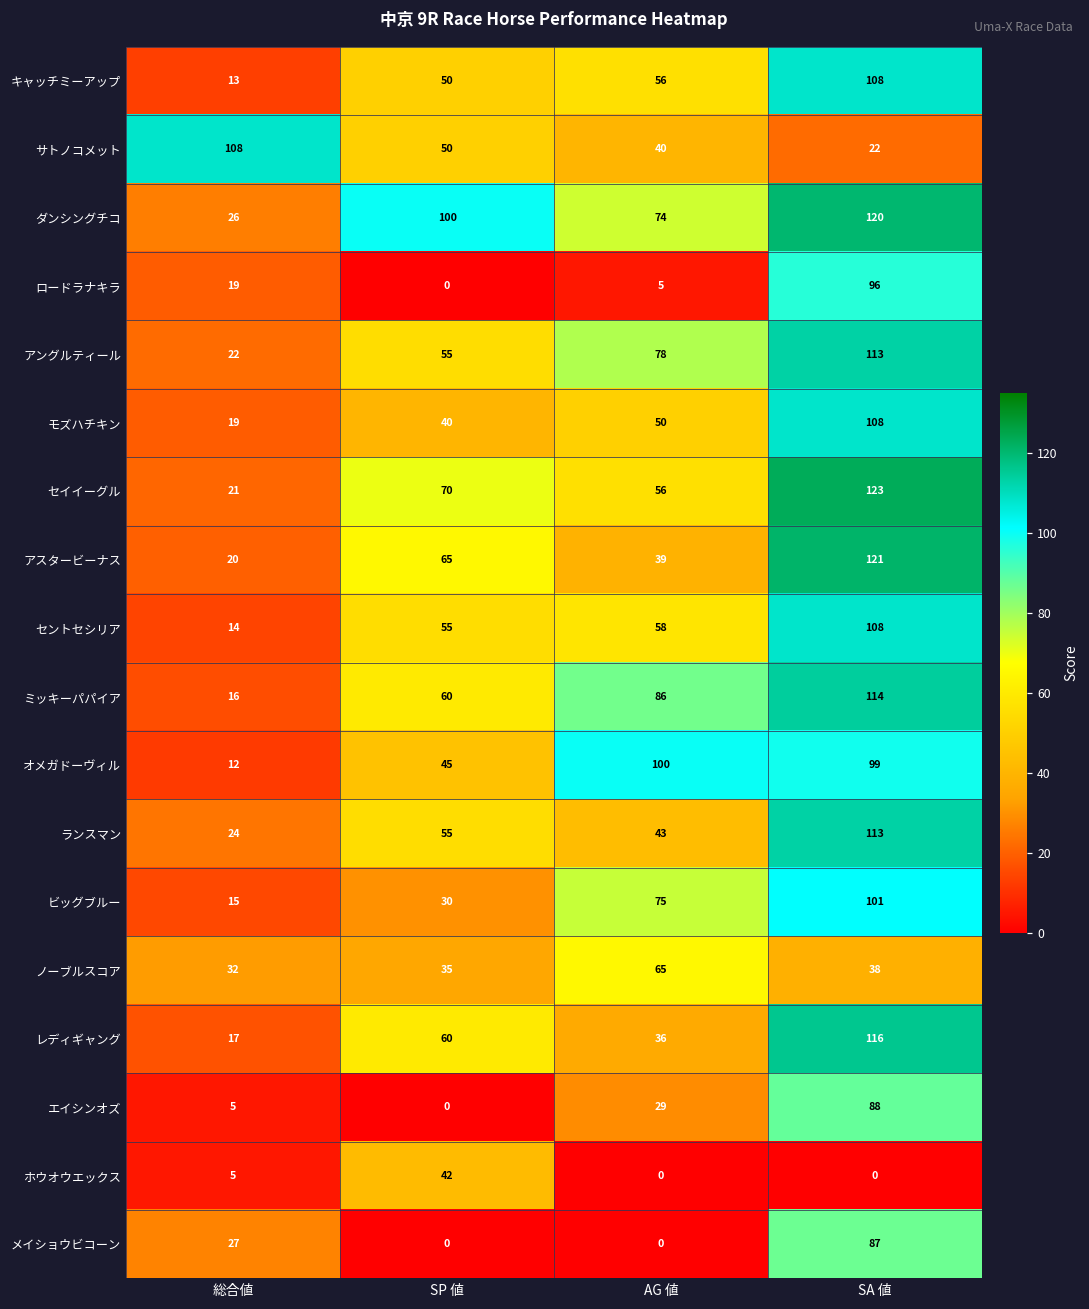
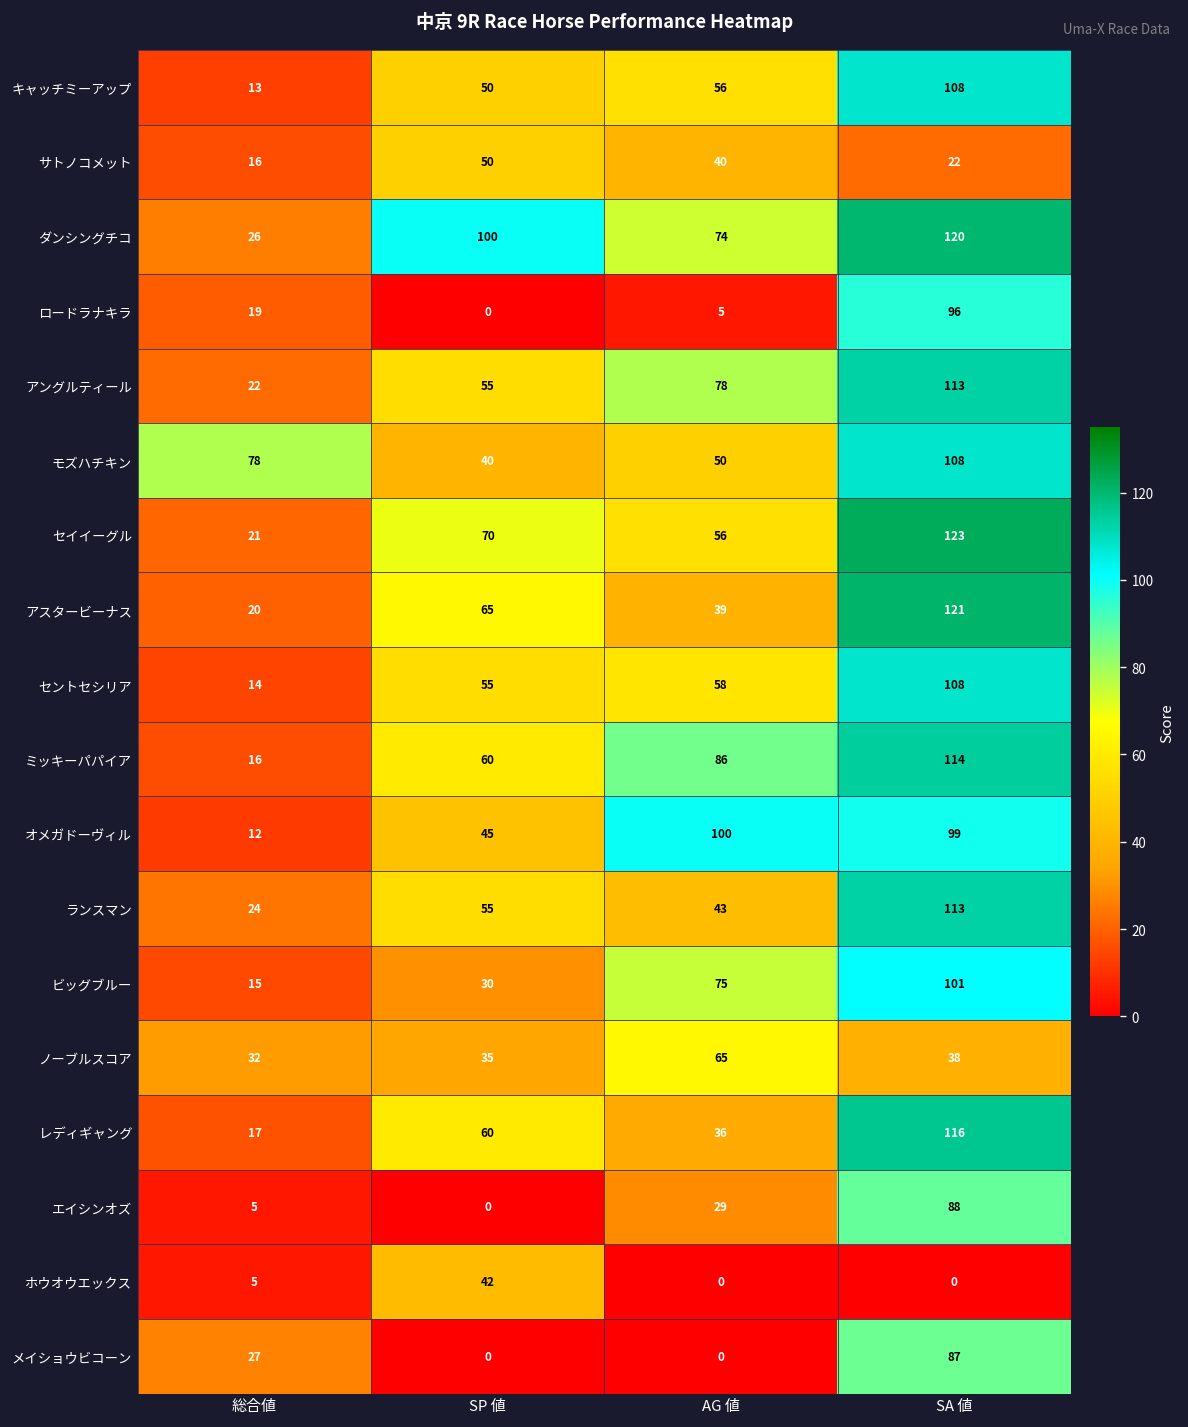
サトノコメット, 総合値: 108 -> 16
モズハチキン, 総合値: 19 -> 78
